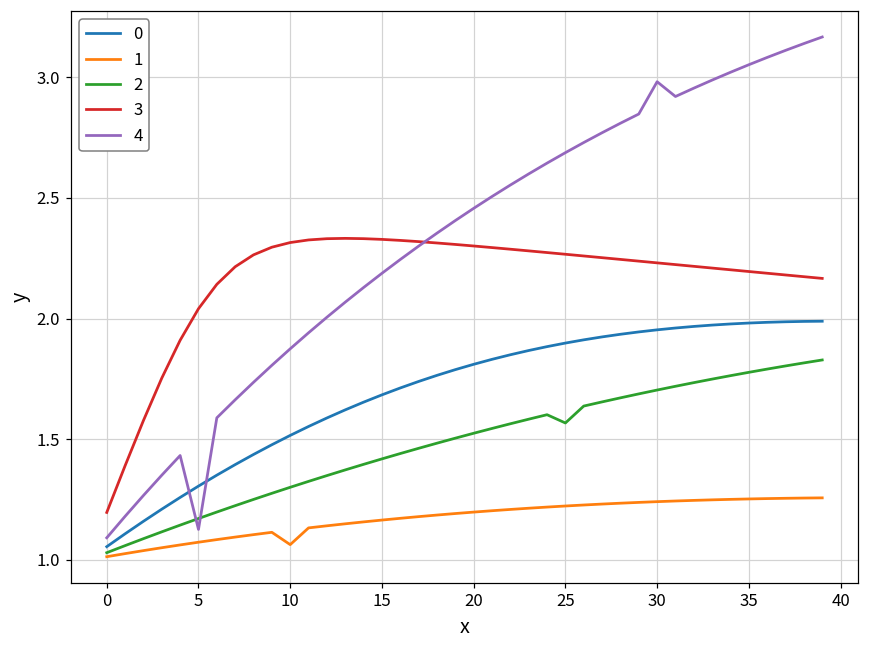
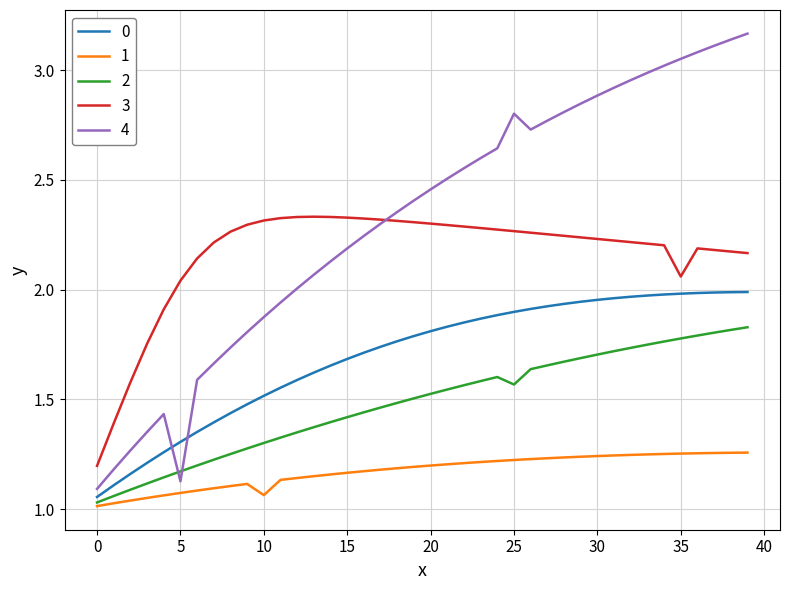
4, 25: 2.69 -> 2.80
4, 30: 2.98 -> 2.88
3, 35: 2.19 -> 2.06
